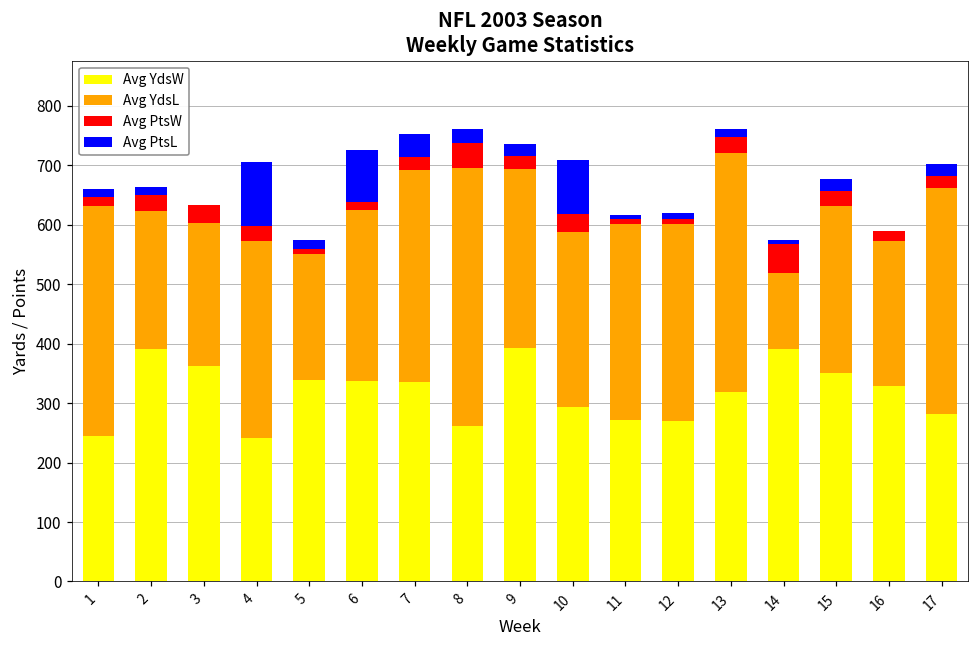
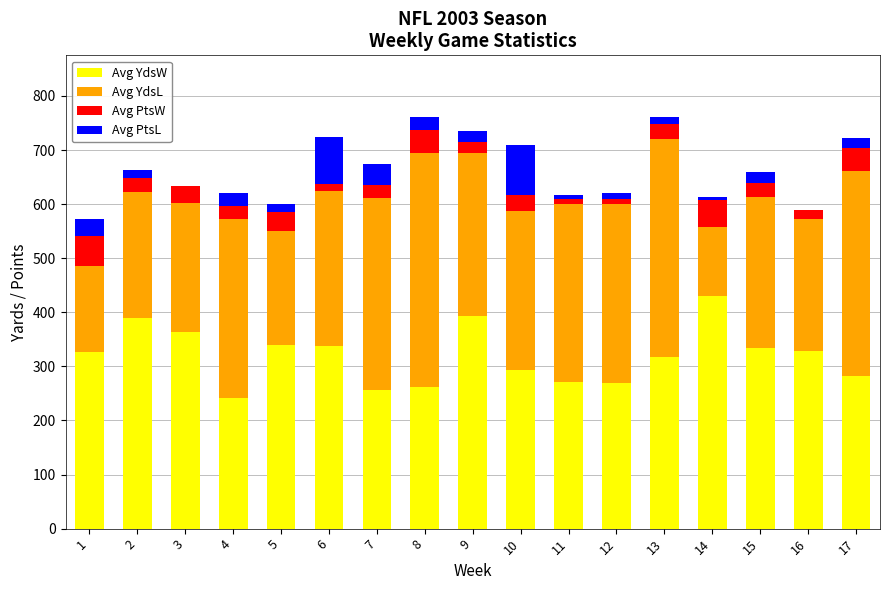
Avg YdsW, 1: 240 -> 330
Avg YdsL, 1: 390 -> 160
Avg PtsW, 1: 20 -> 60
Avg PtsL, 1: 10 -> 30
Avg PtsL, 4: 110 -> 20
Avg PtsW, 5: 10 -> 30
Avg YdsW, 7: 340 -> 260
Avg YdsW, 14: 390 -> 430
Avg YdsW, 15: 350 -> 330
Avg PtsW, 17: 20 -> 40
